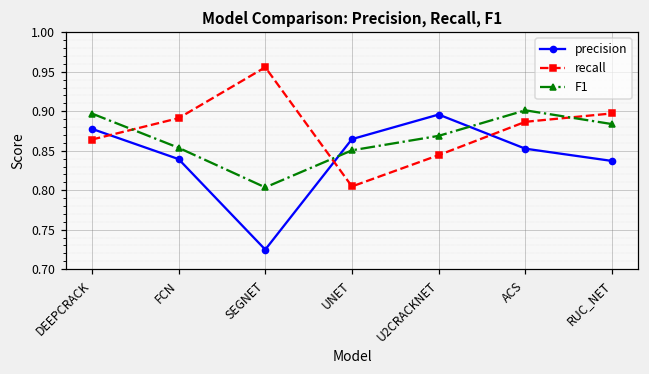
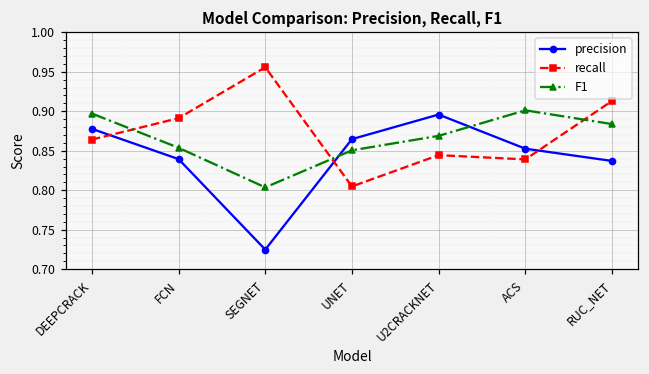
recall, ACS: 0.89 -> 0.84
recall, RUC_NET: 0.90 -> 0.91
